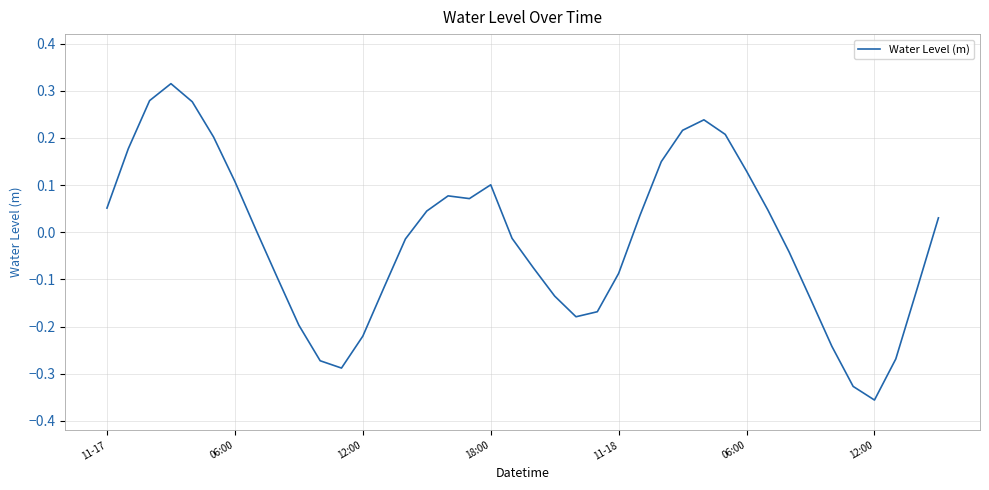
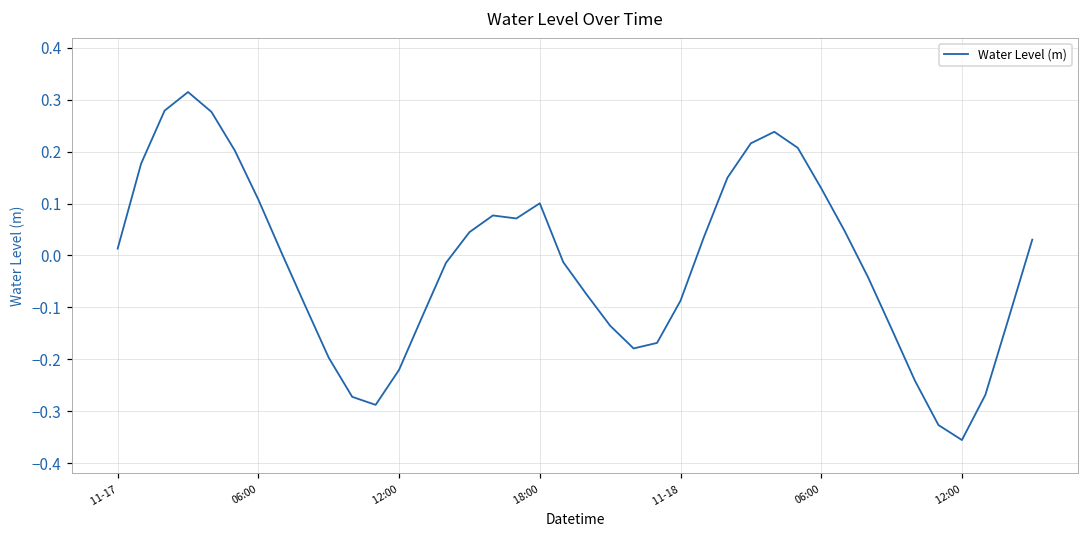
11-17: 0.05 -> 0.01
